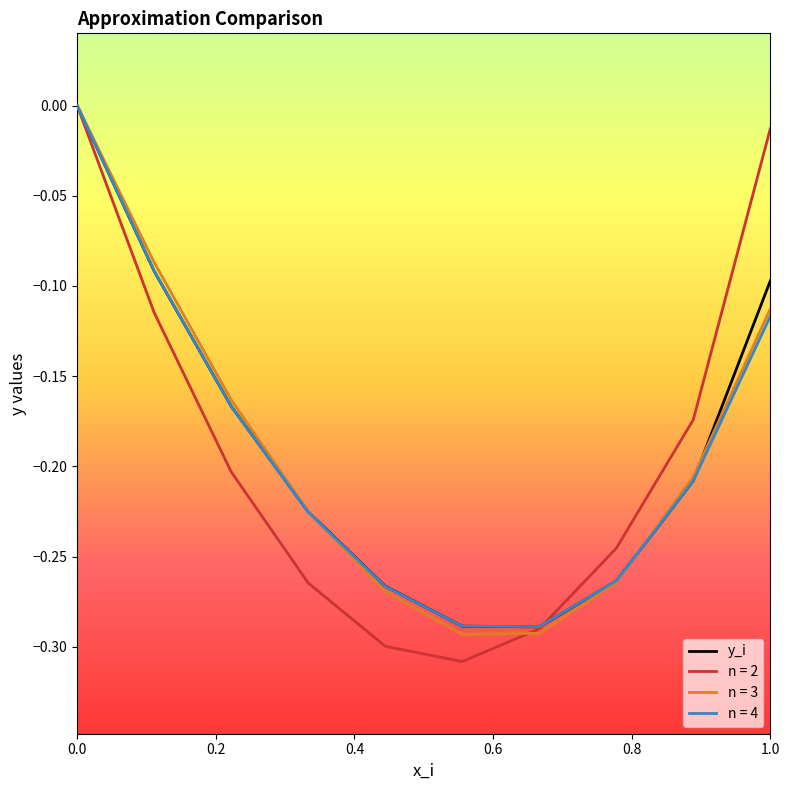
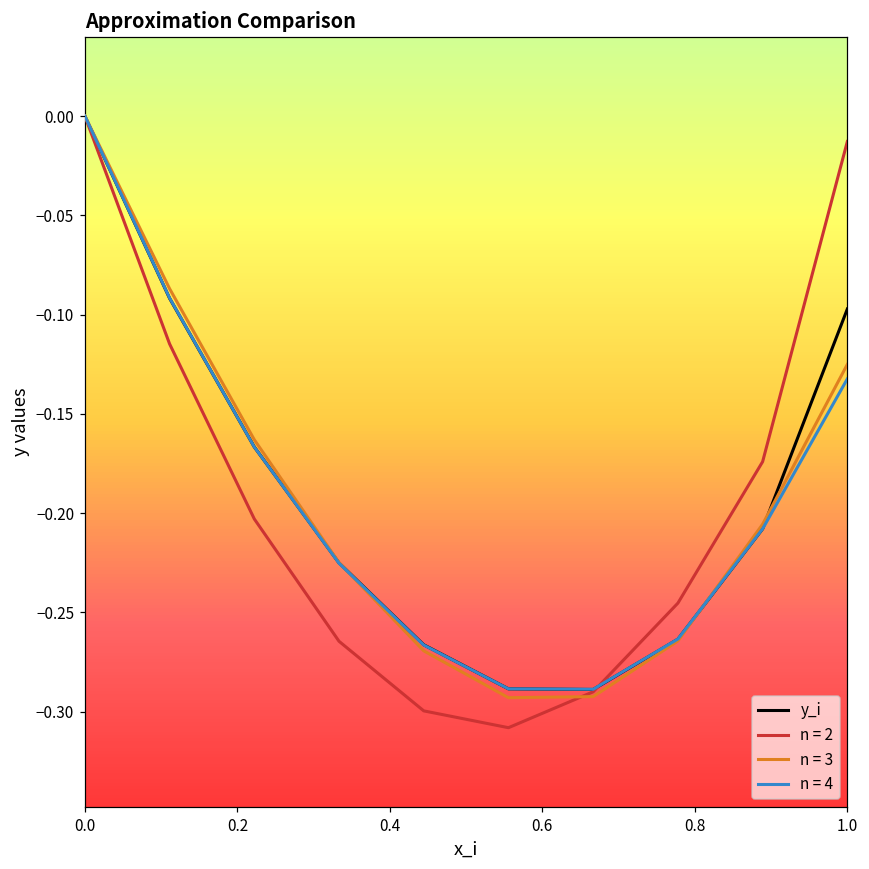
n = 3, 1.0: -0.113 -> -0.125
n = 4, 1.0: -0.117 -> -0.132
